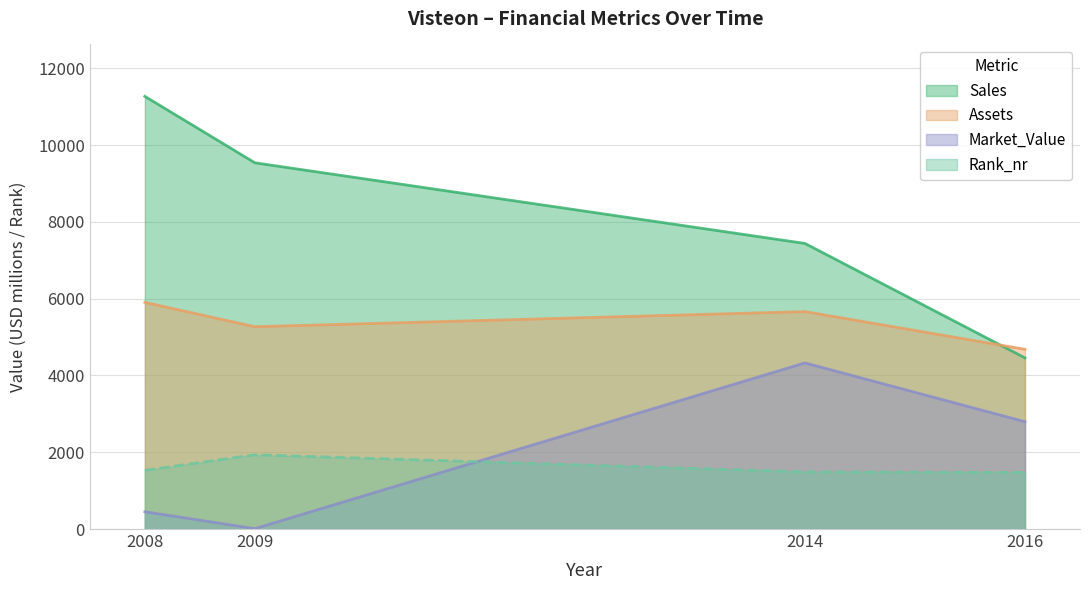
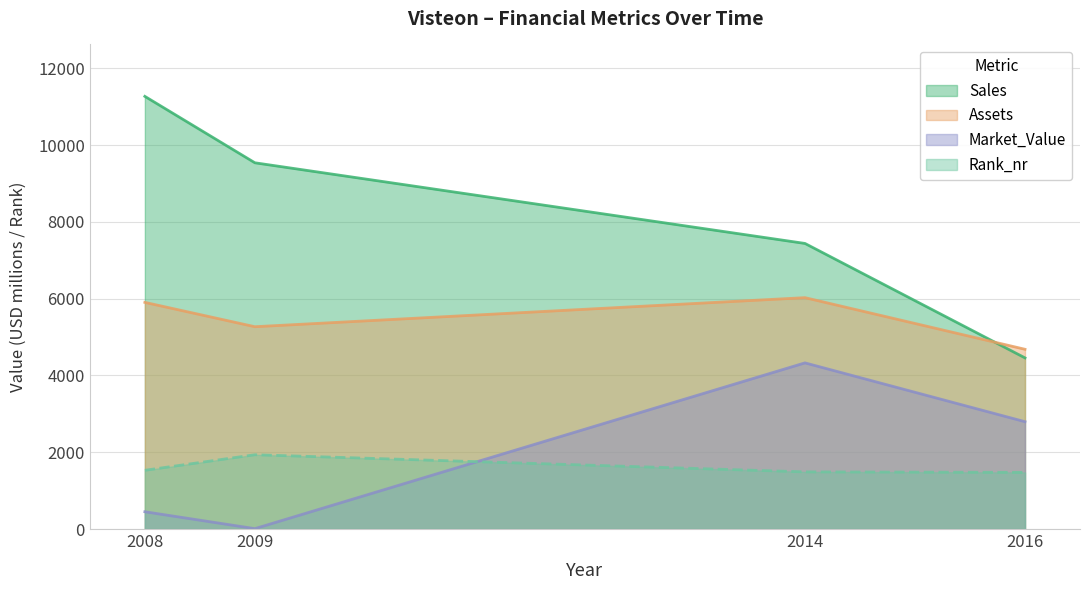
Assets, 2014: 5700 -> 6000
